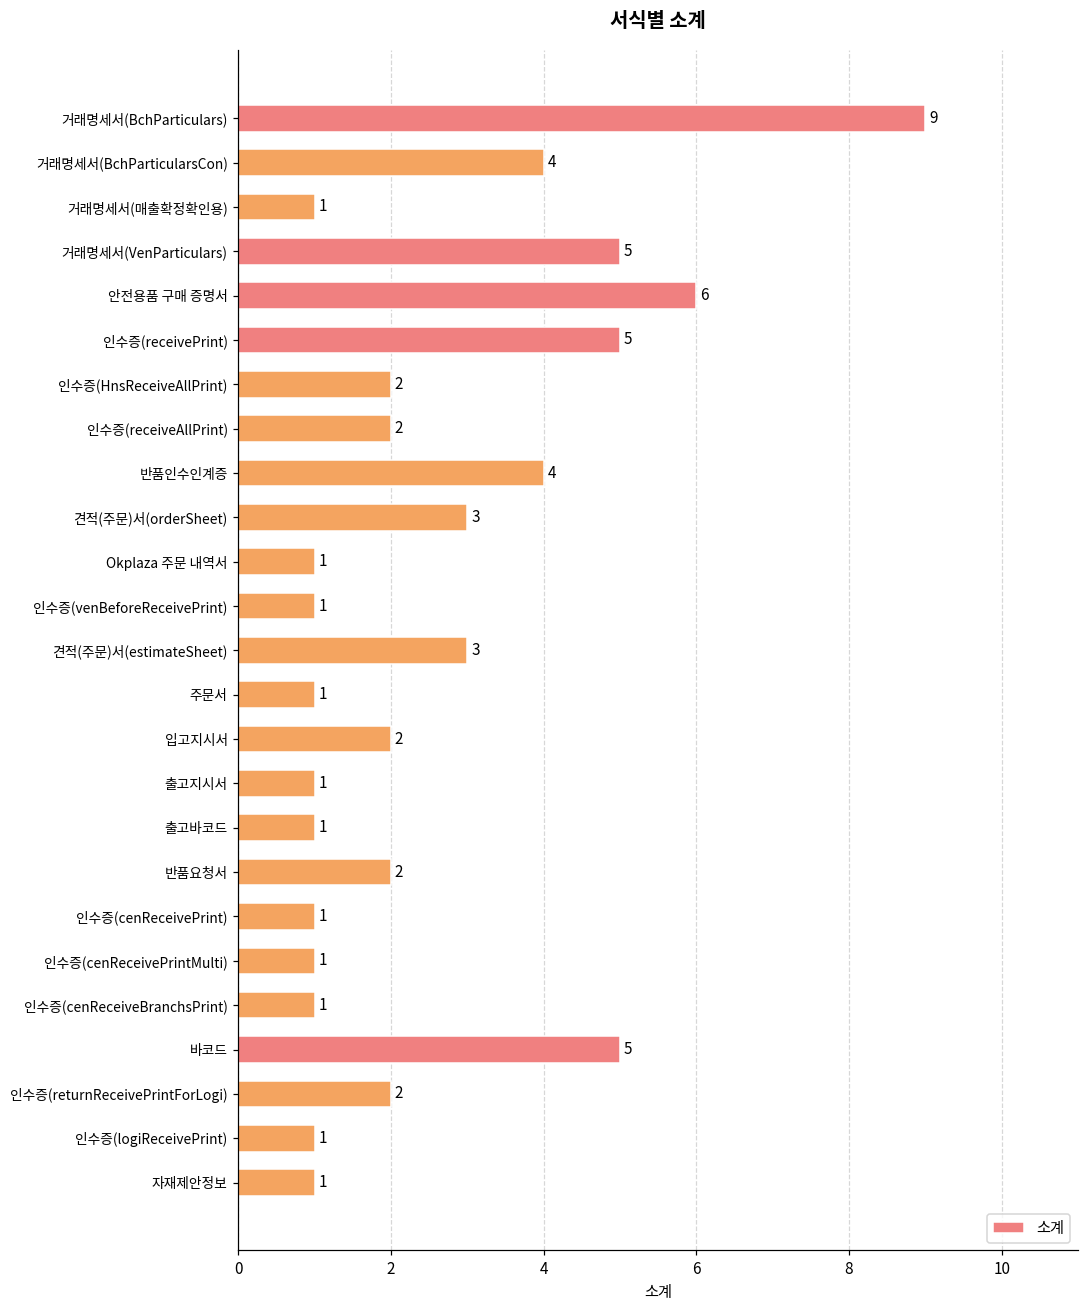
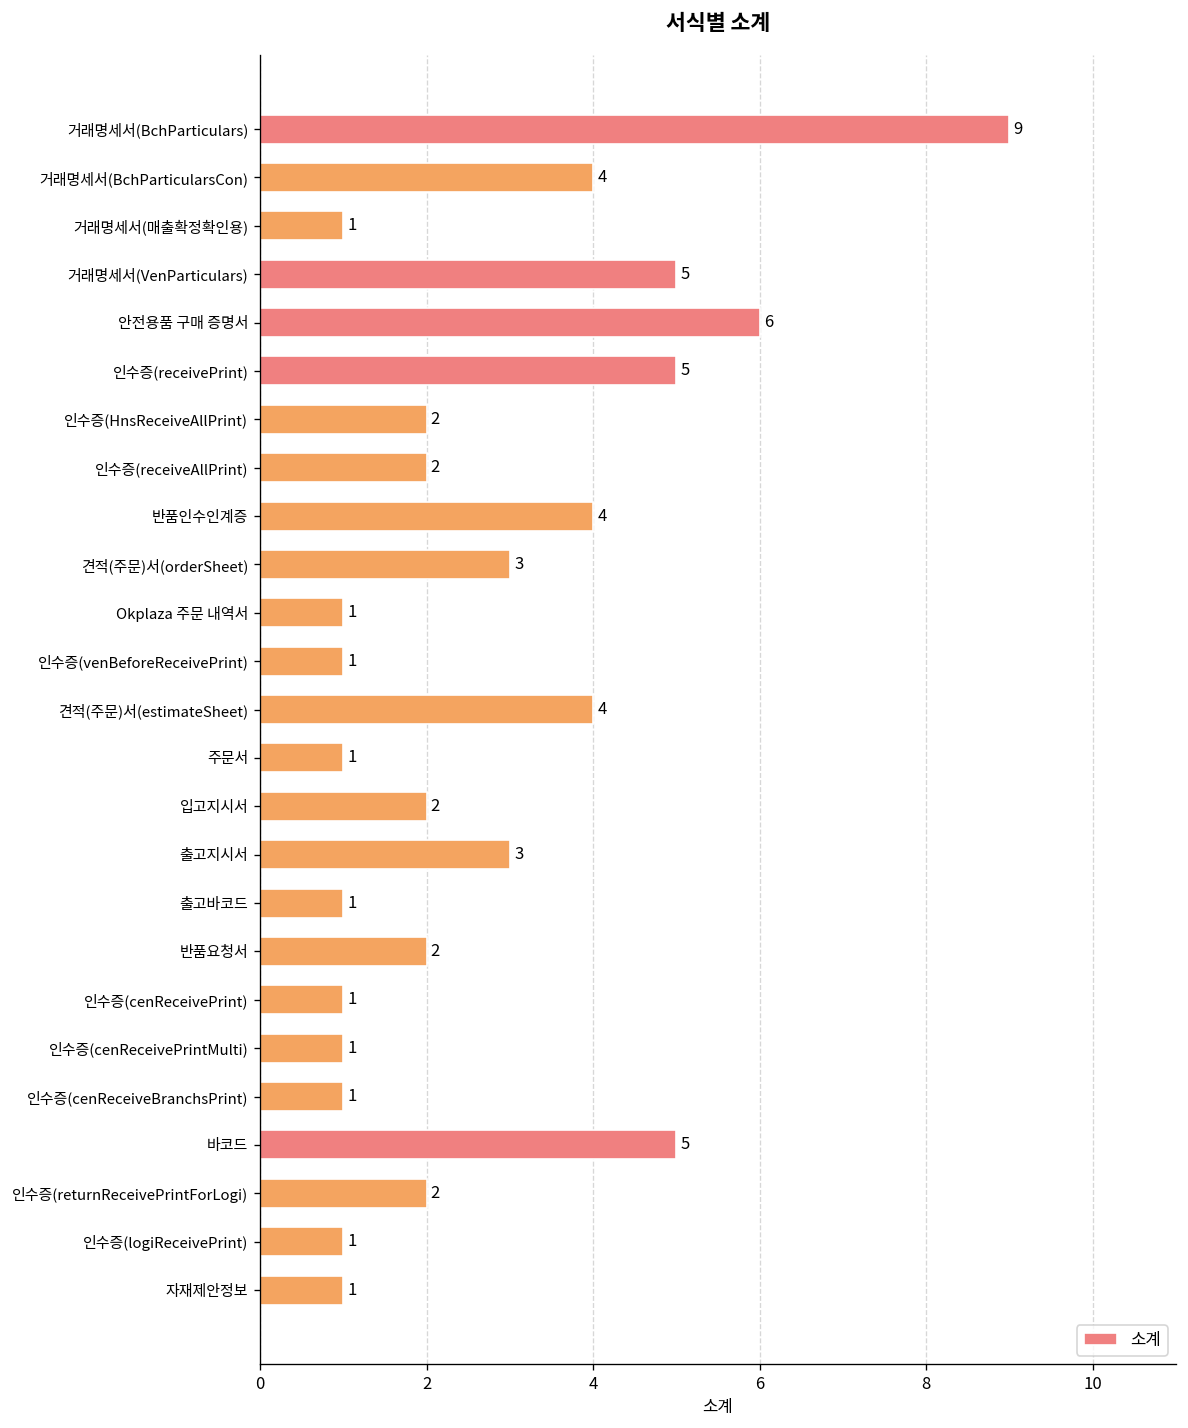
견적(주문)서(estimateSheet): 3 -> 4
출고지시서: 1 -> 3
